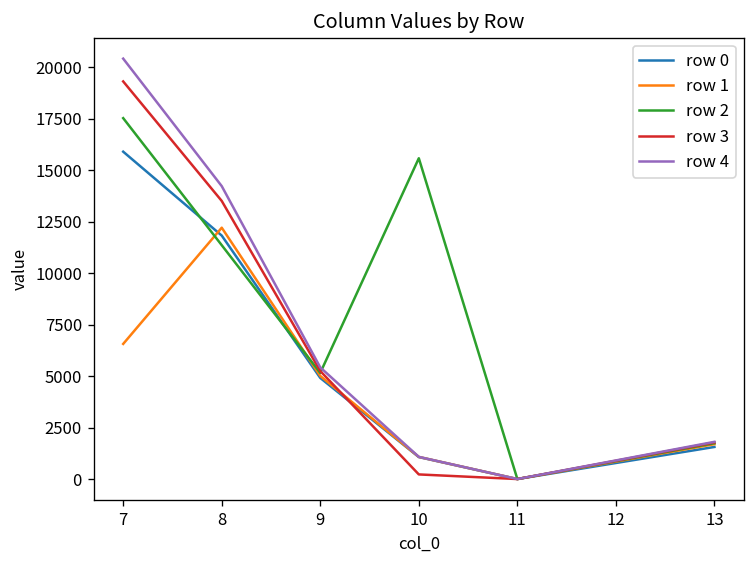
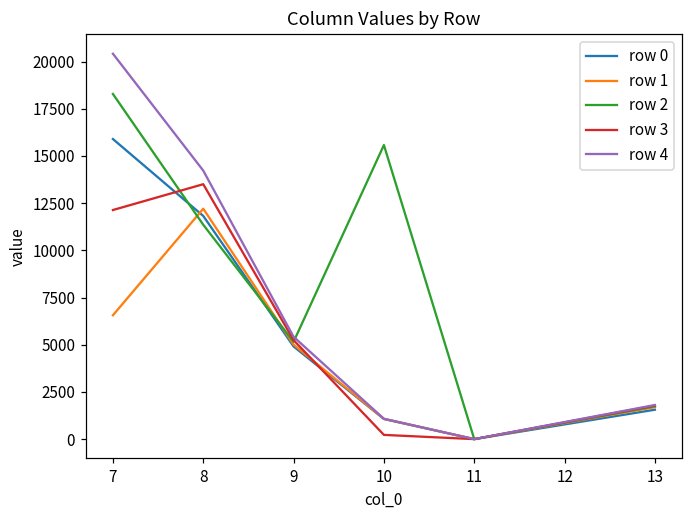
row 2, 7: 17500 -> 18300
row 3, 7: 19300 -> 12100
